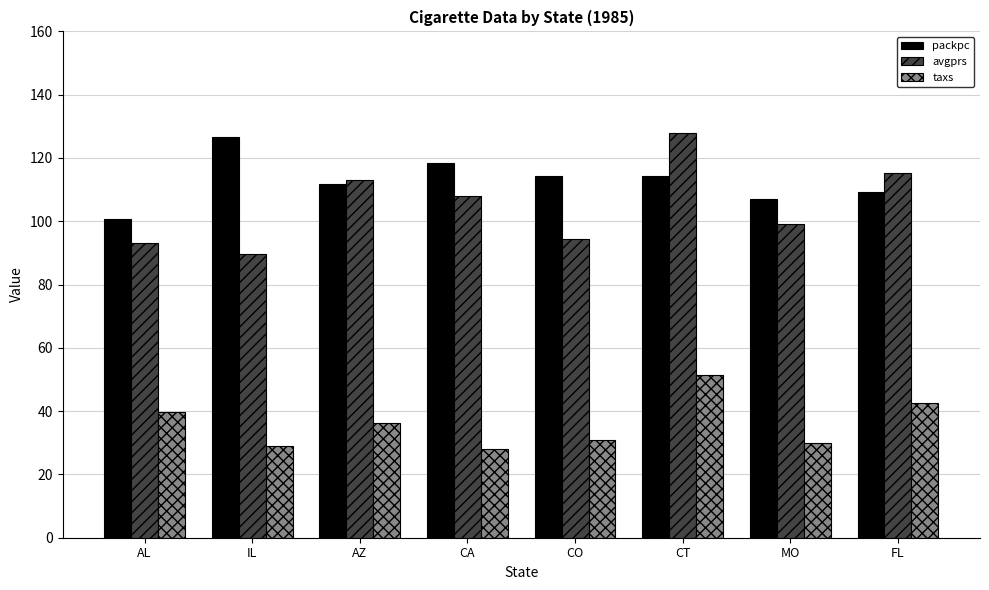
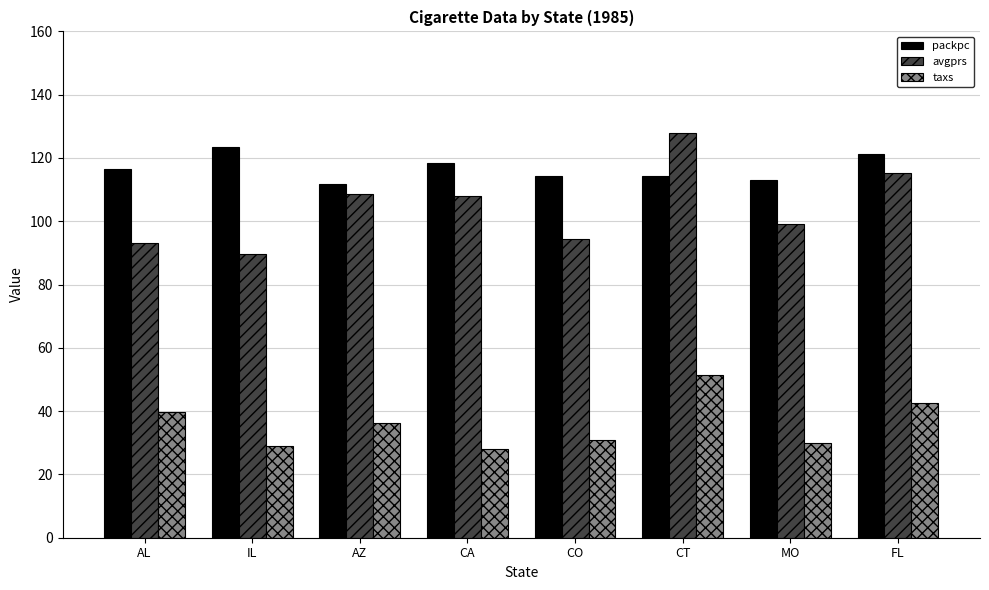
packpc, AL: 101 -> 116
packpc, IL: 127 -> 123
avgprs, AZ: 113 -> 109
packpc, MO: 107 -> 113
packpc, FL: 109 -> 121
